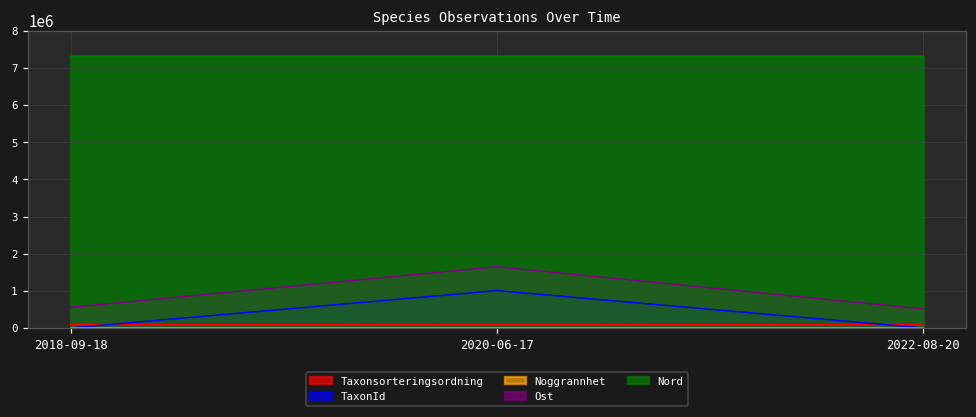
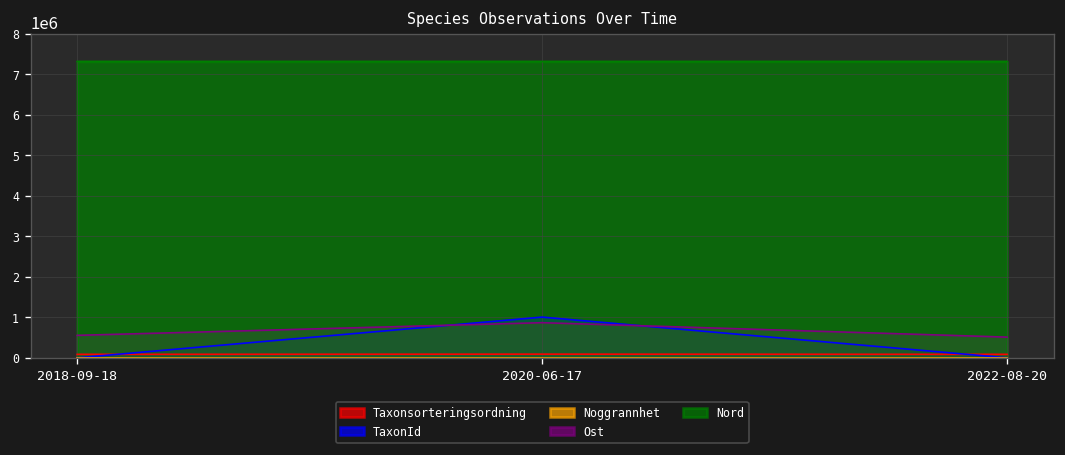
Ost, 2020-06-17: 1700000 -> 900000
